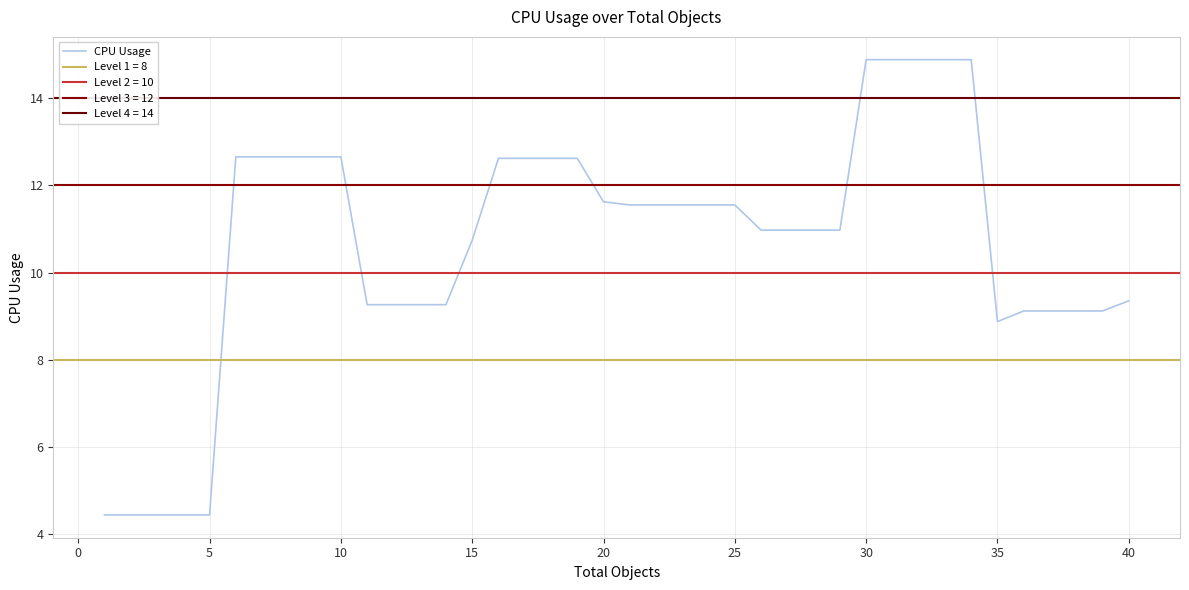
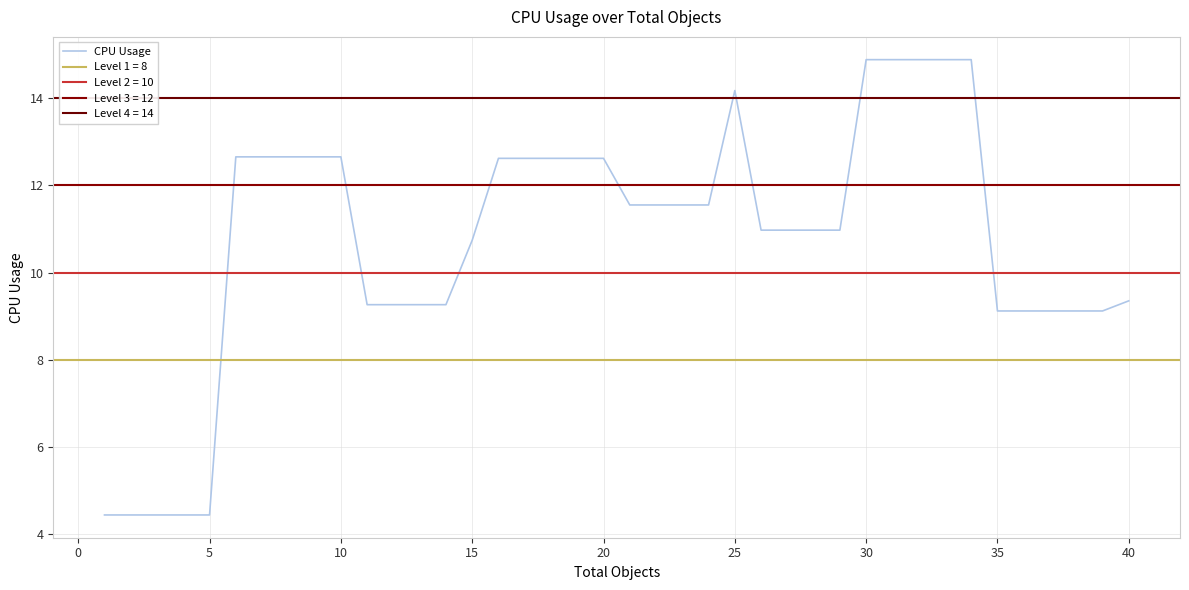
20: 11.6 -> 12.6
25: 11.6 -> 14.2
35: 8.9 -> 9.1
